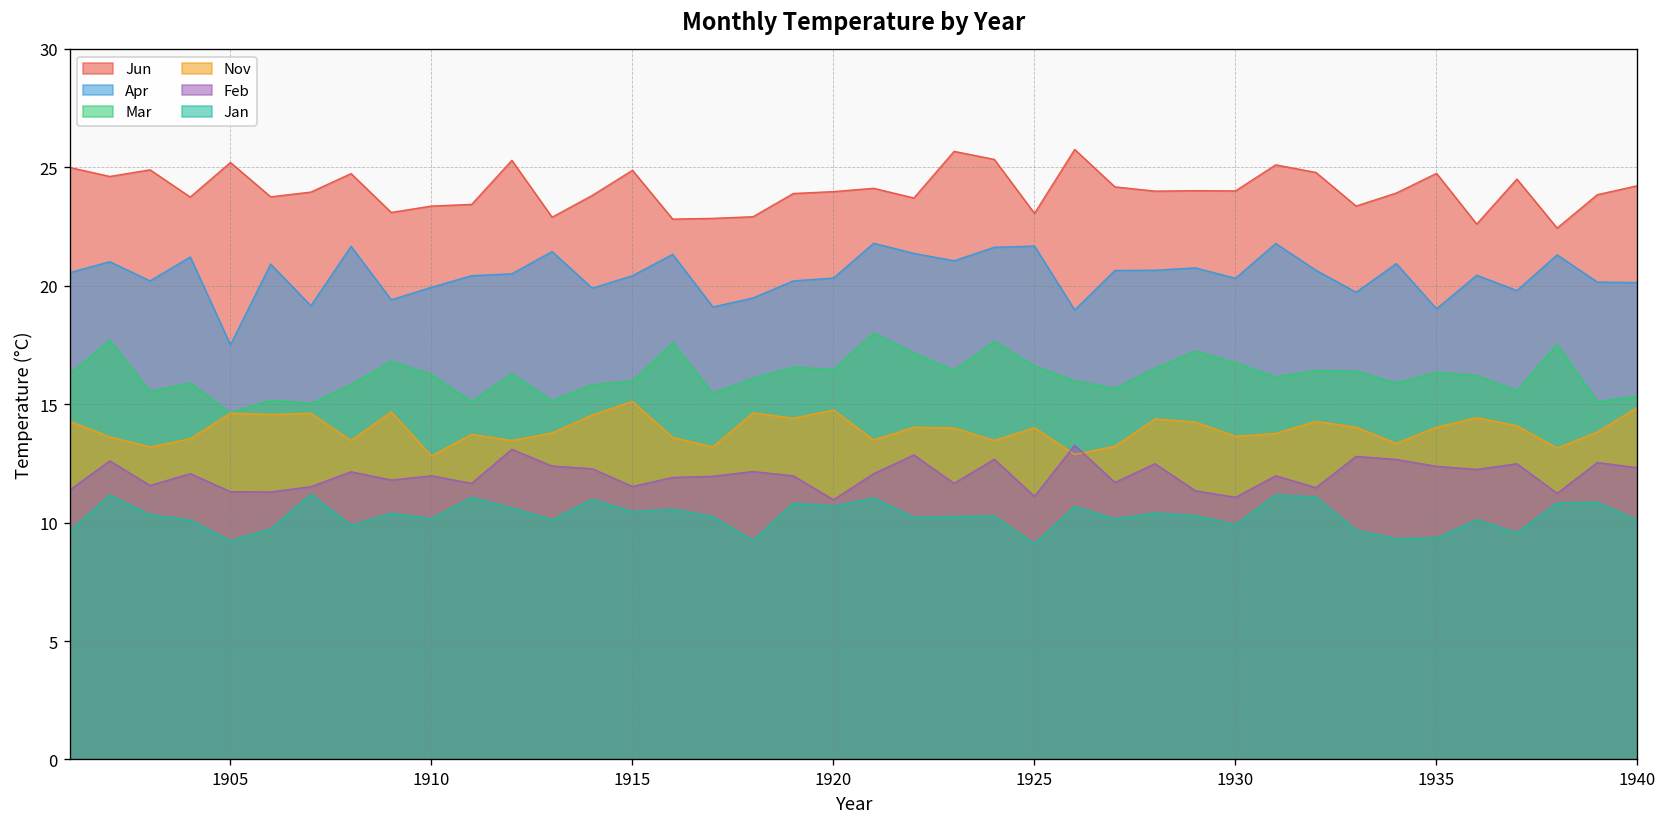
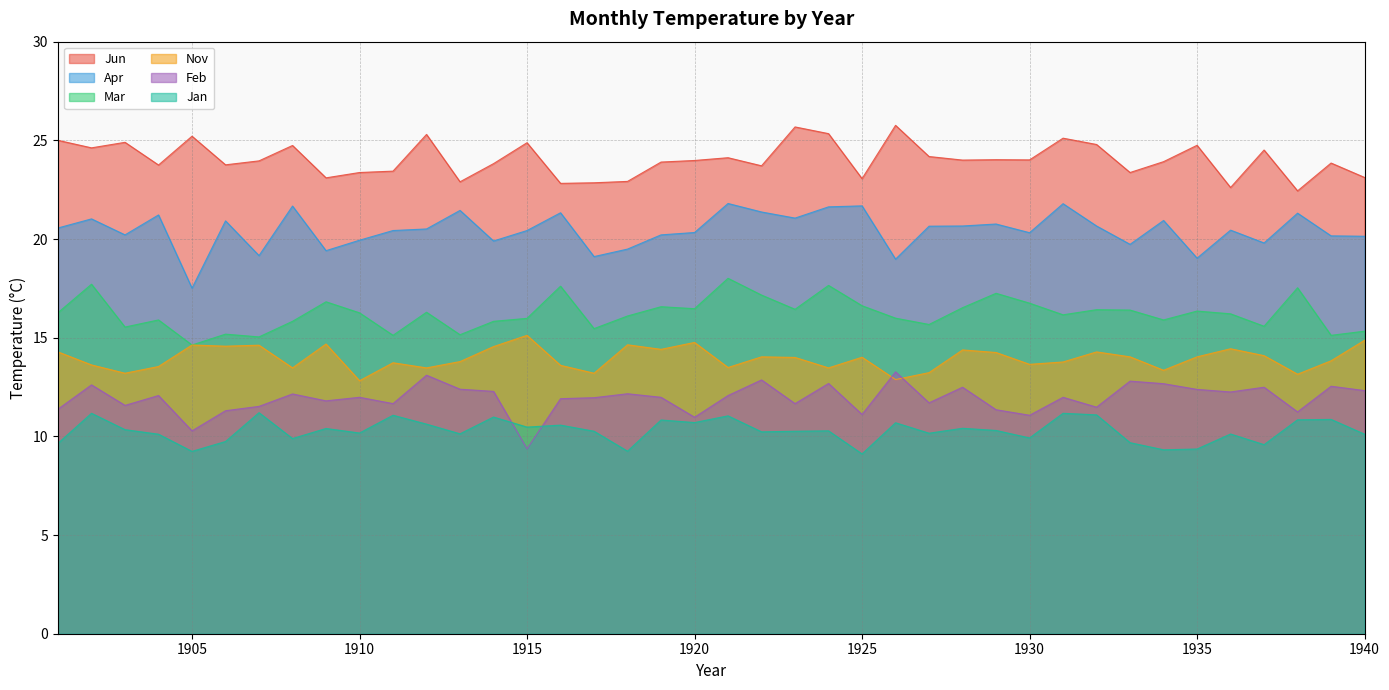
Feb, 1905: 11.3 -> 10.3
Feb, 1915: 11.5 -> 9.4
Jun, 1940: 24.2 -> 23.1
